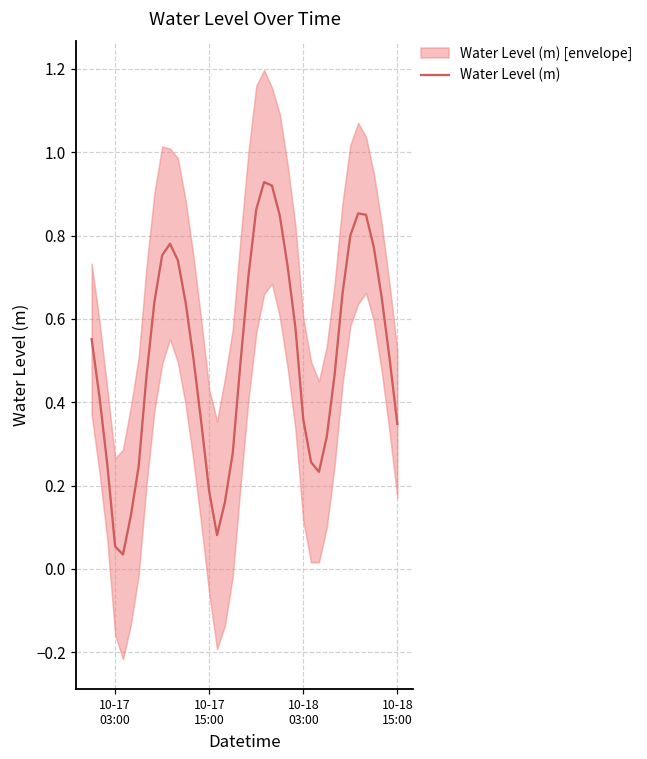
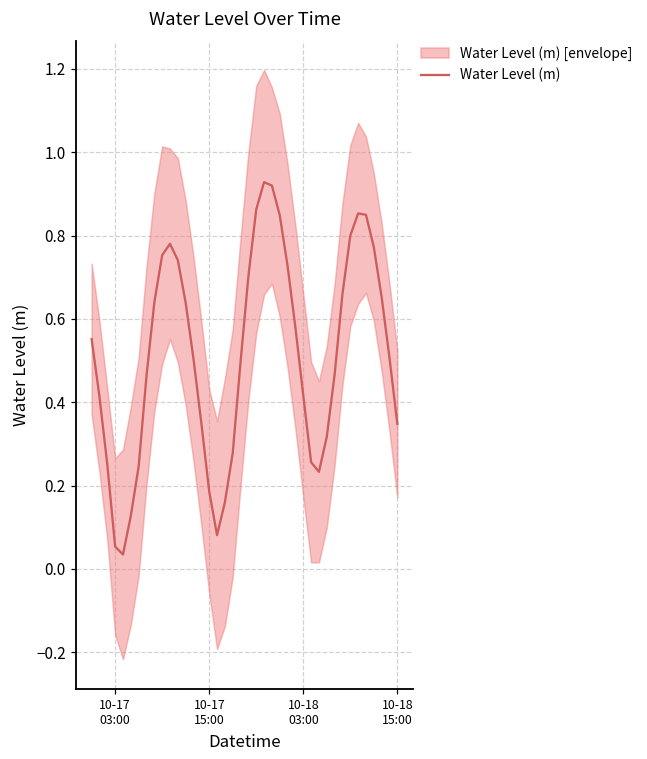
Water Level (m), 10-18 03:00: 0.36 -> 0.42
